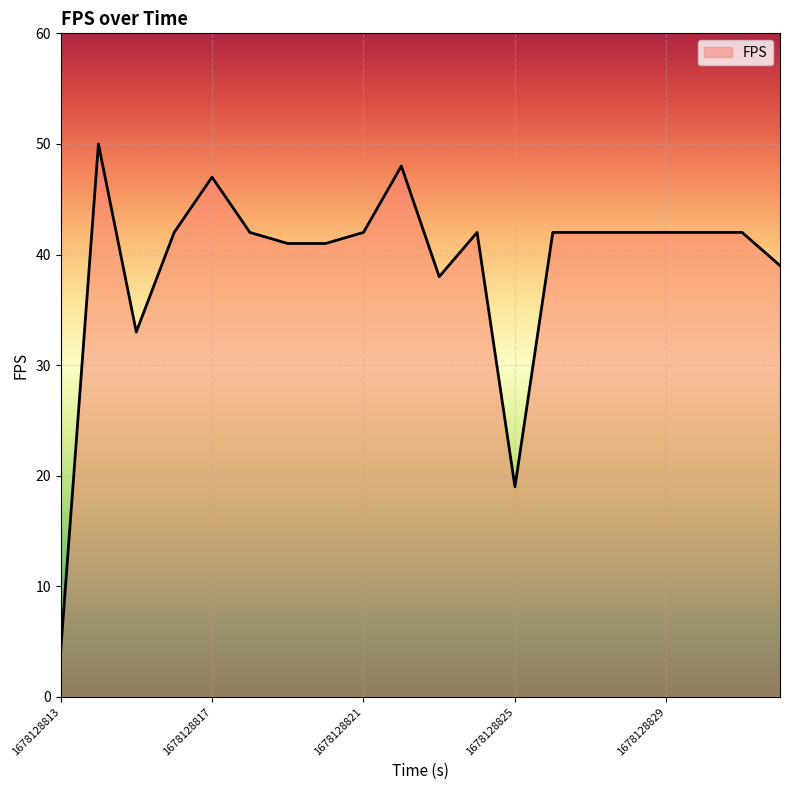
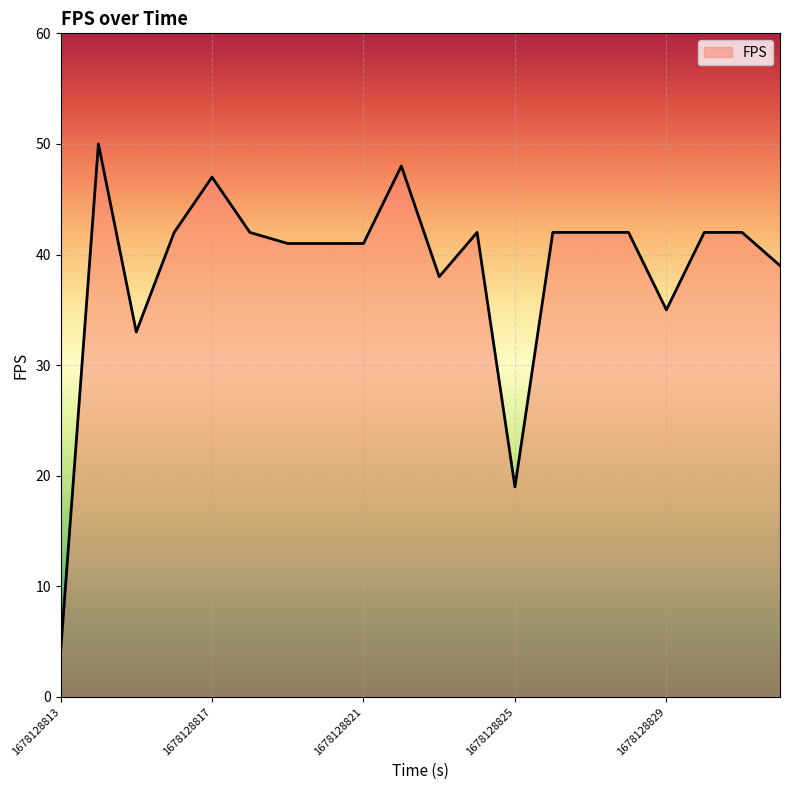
1678128821: 42 -> 41
1678128829: 42 -> 35
